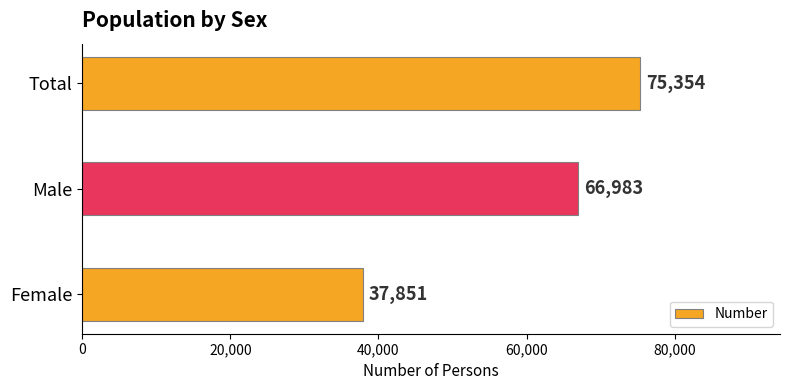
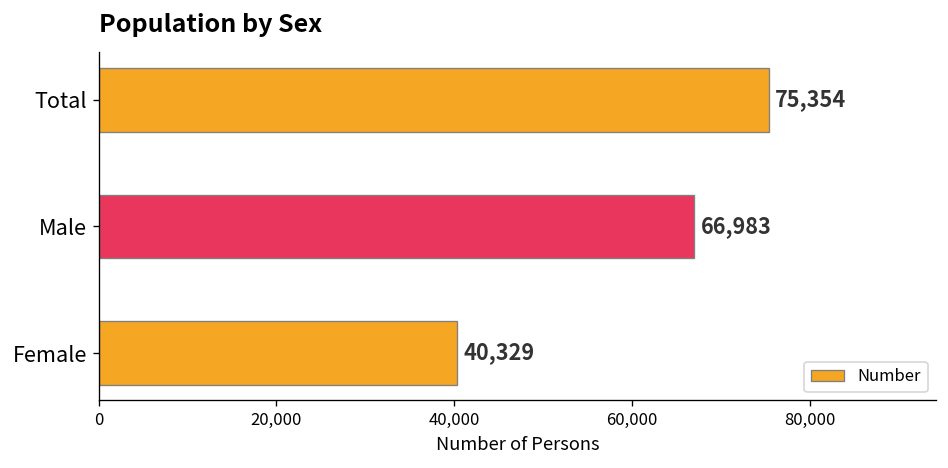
Female: 37,851 -> 40,329
